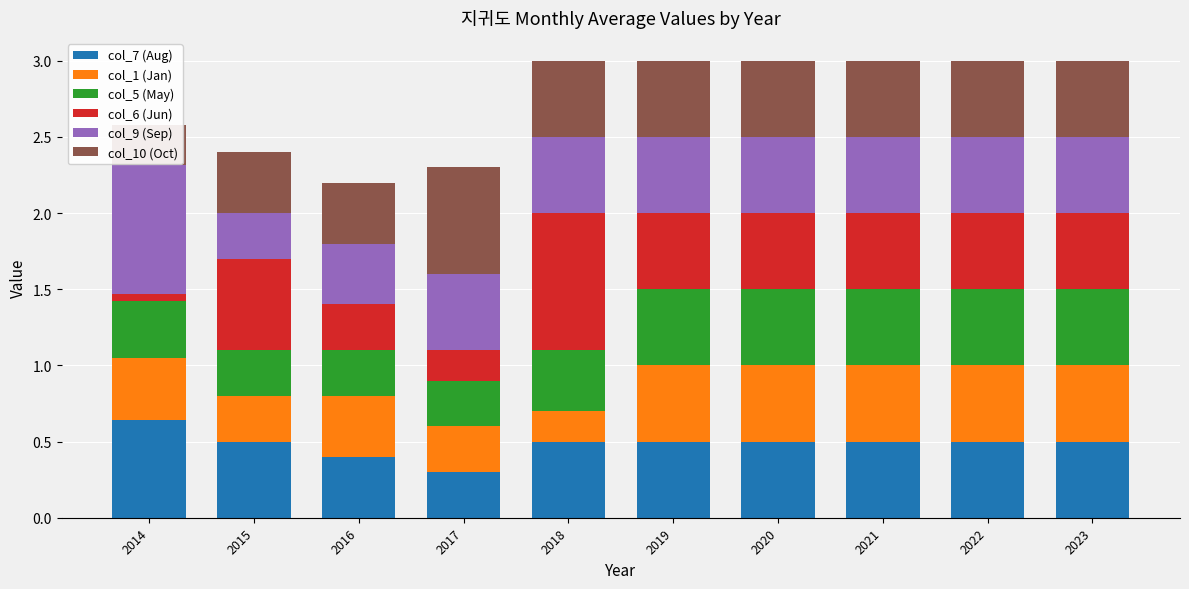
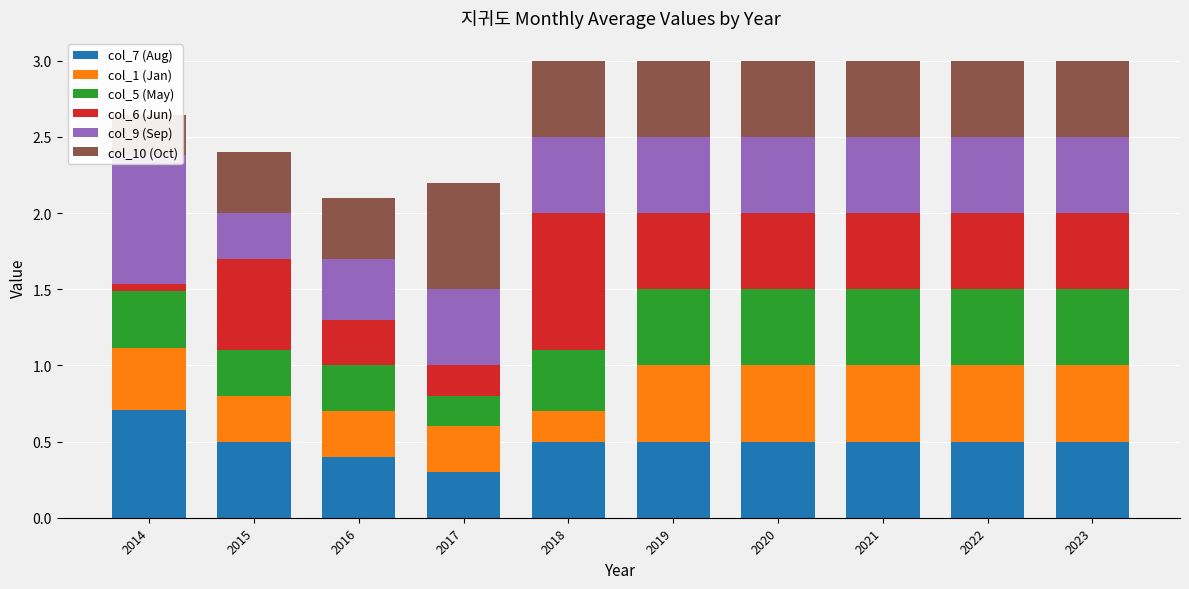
col_7 (Aug), 2014: 0.64 -> 0.71
col_1 (Jan), 2016: 0.4 -> 0.3
col_5 (May), 2017: 0.3 -> 0.2
